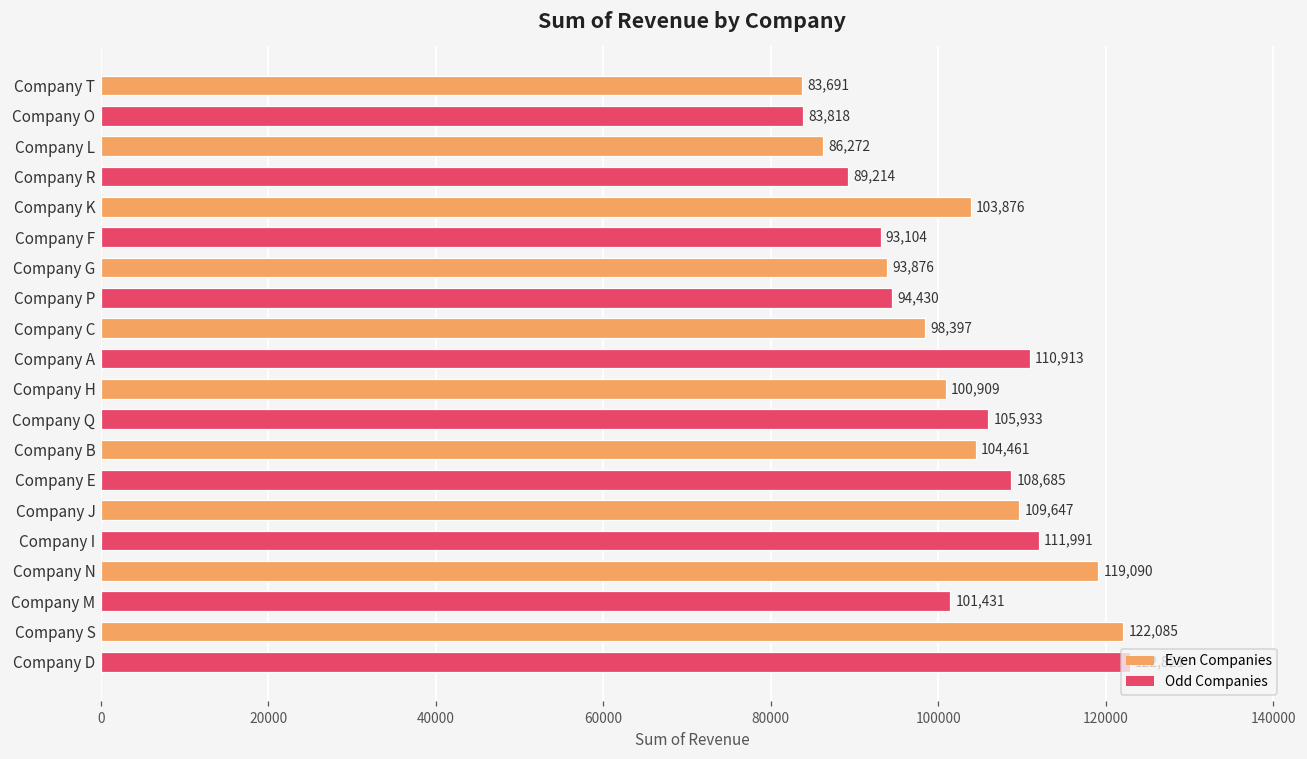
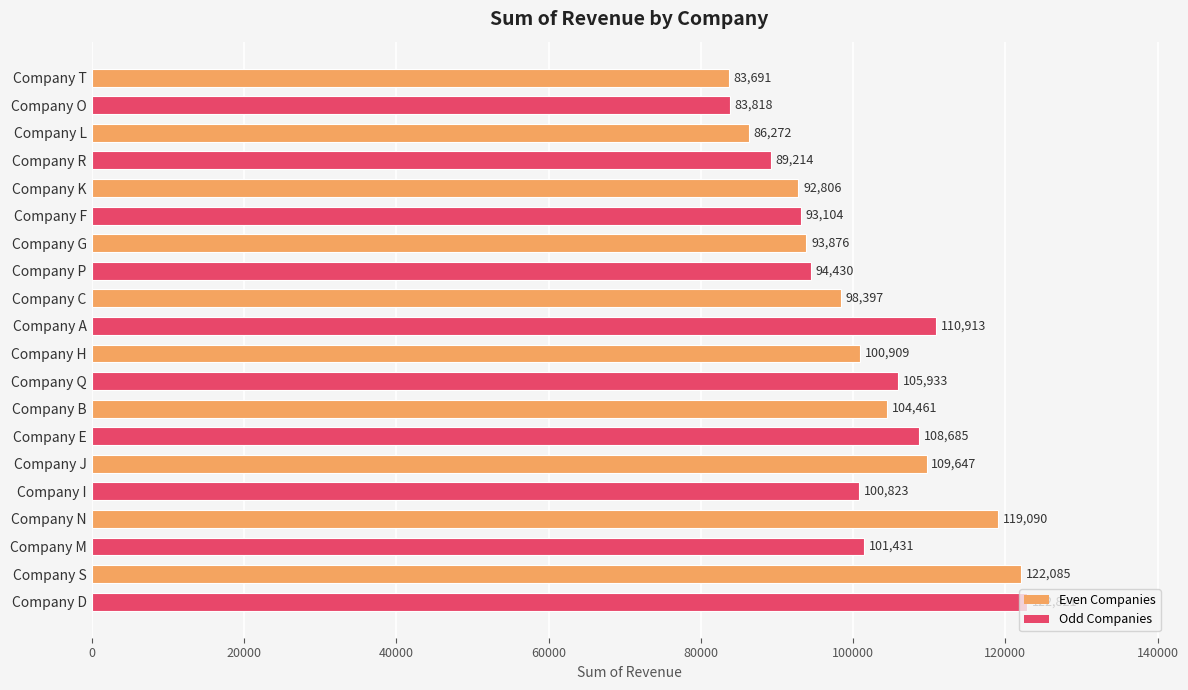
Company K: 103,876 -> 92,806
Company I: 111,991 -> 100,823
